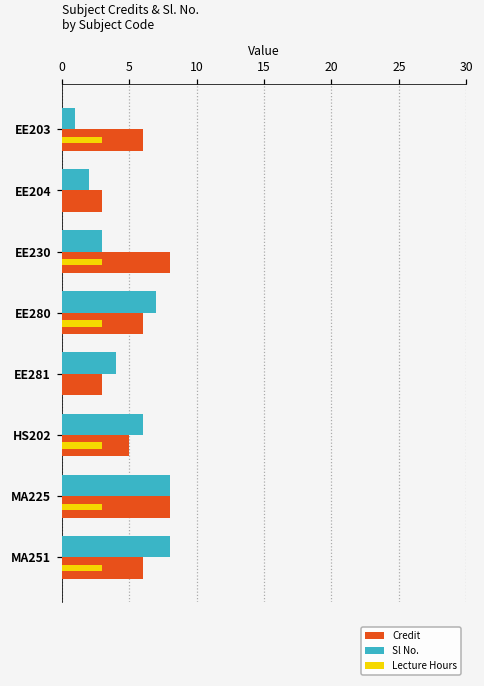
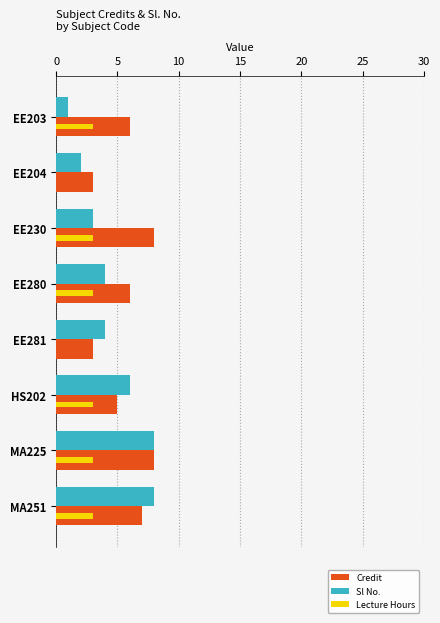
Sl No., EE280: 7 -> 4
Credit, MA251: 6 -> 7
